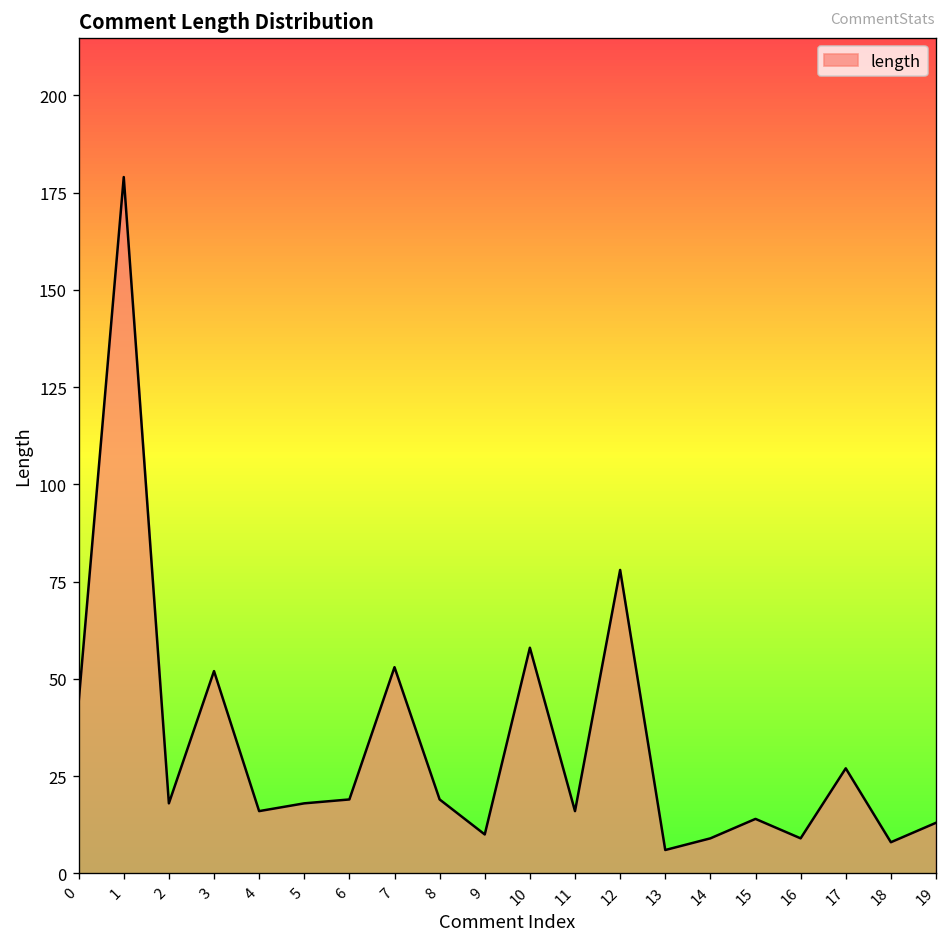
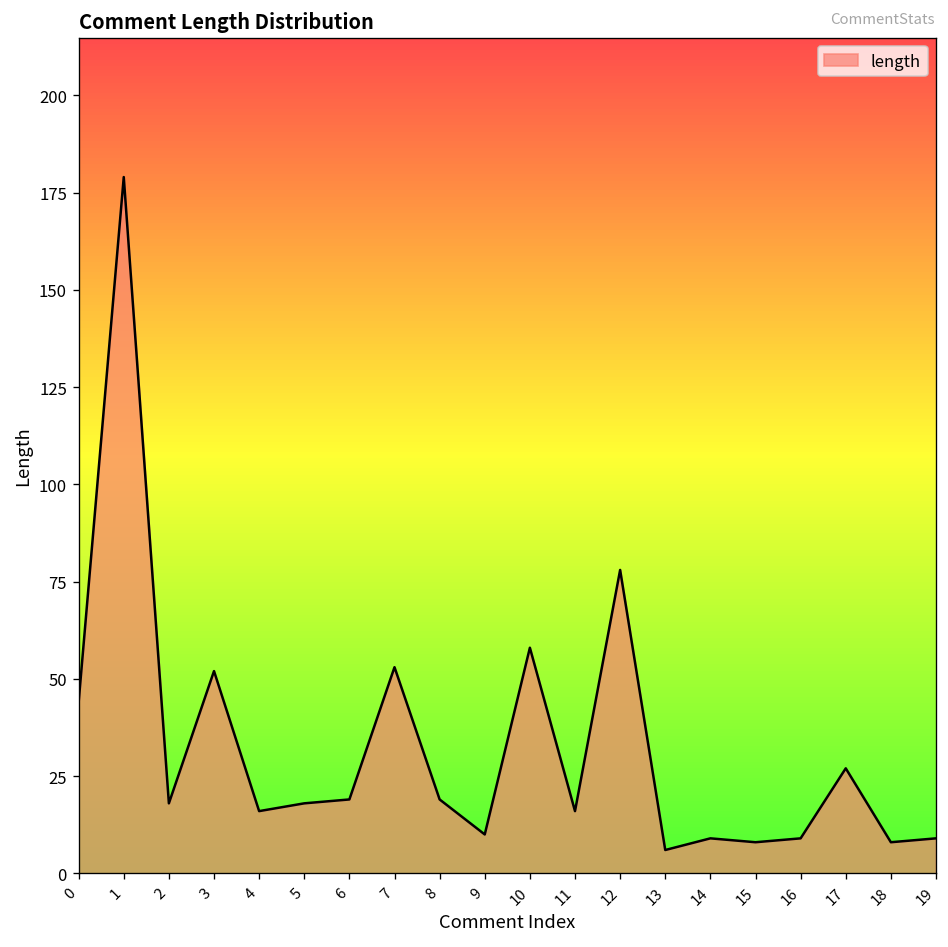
15: 14 -> 8
19: 13 -> 9
